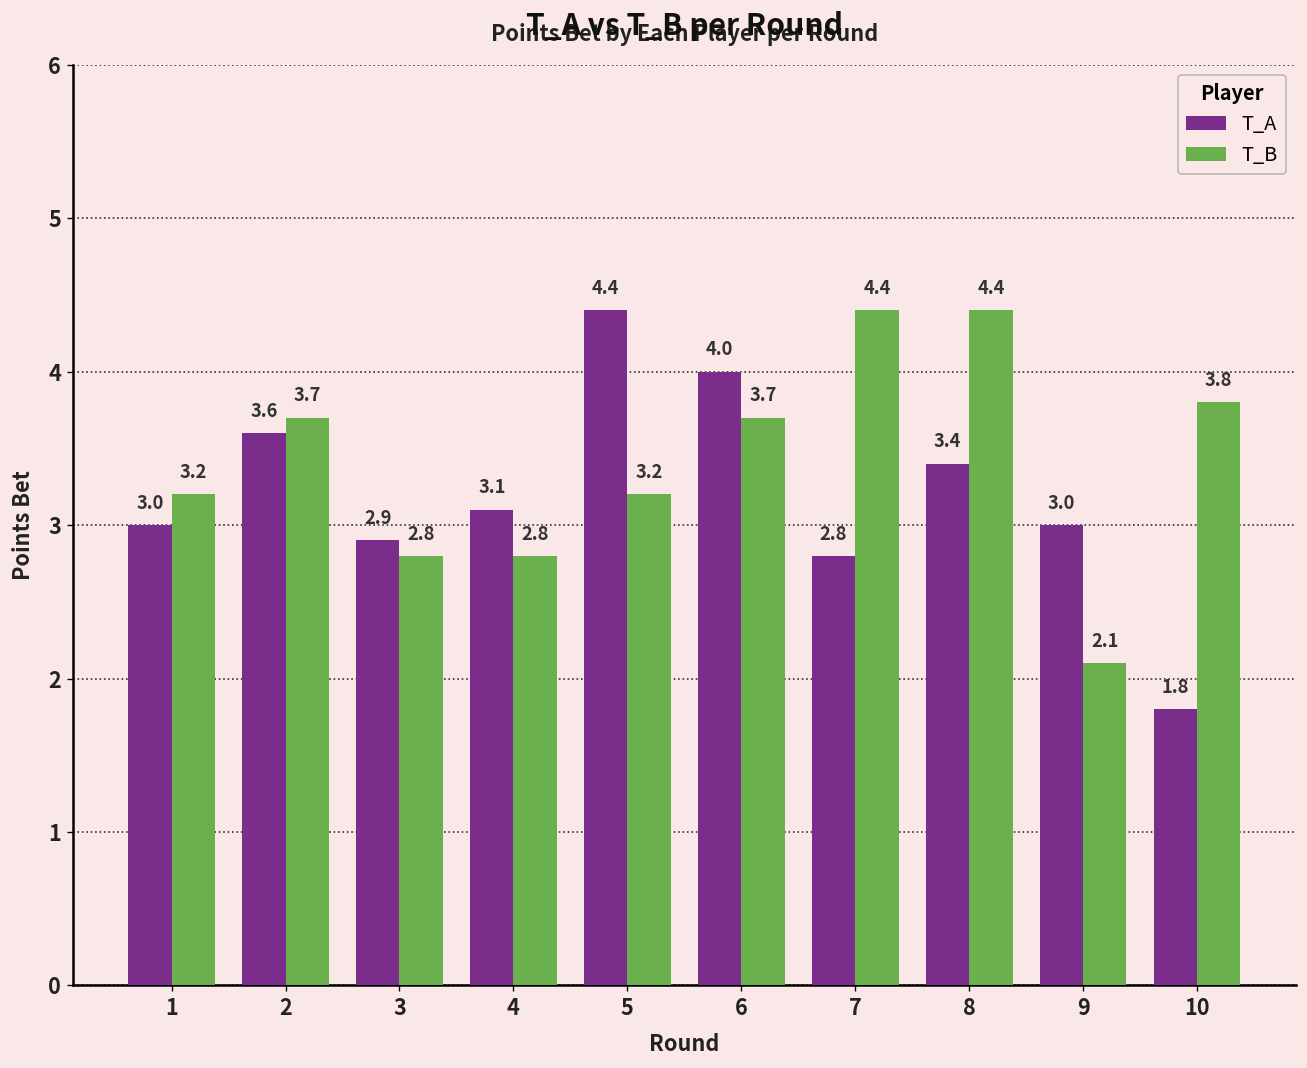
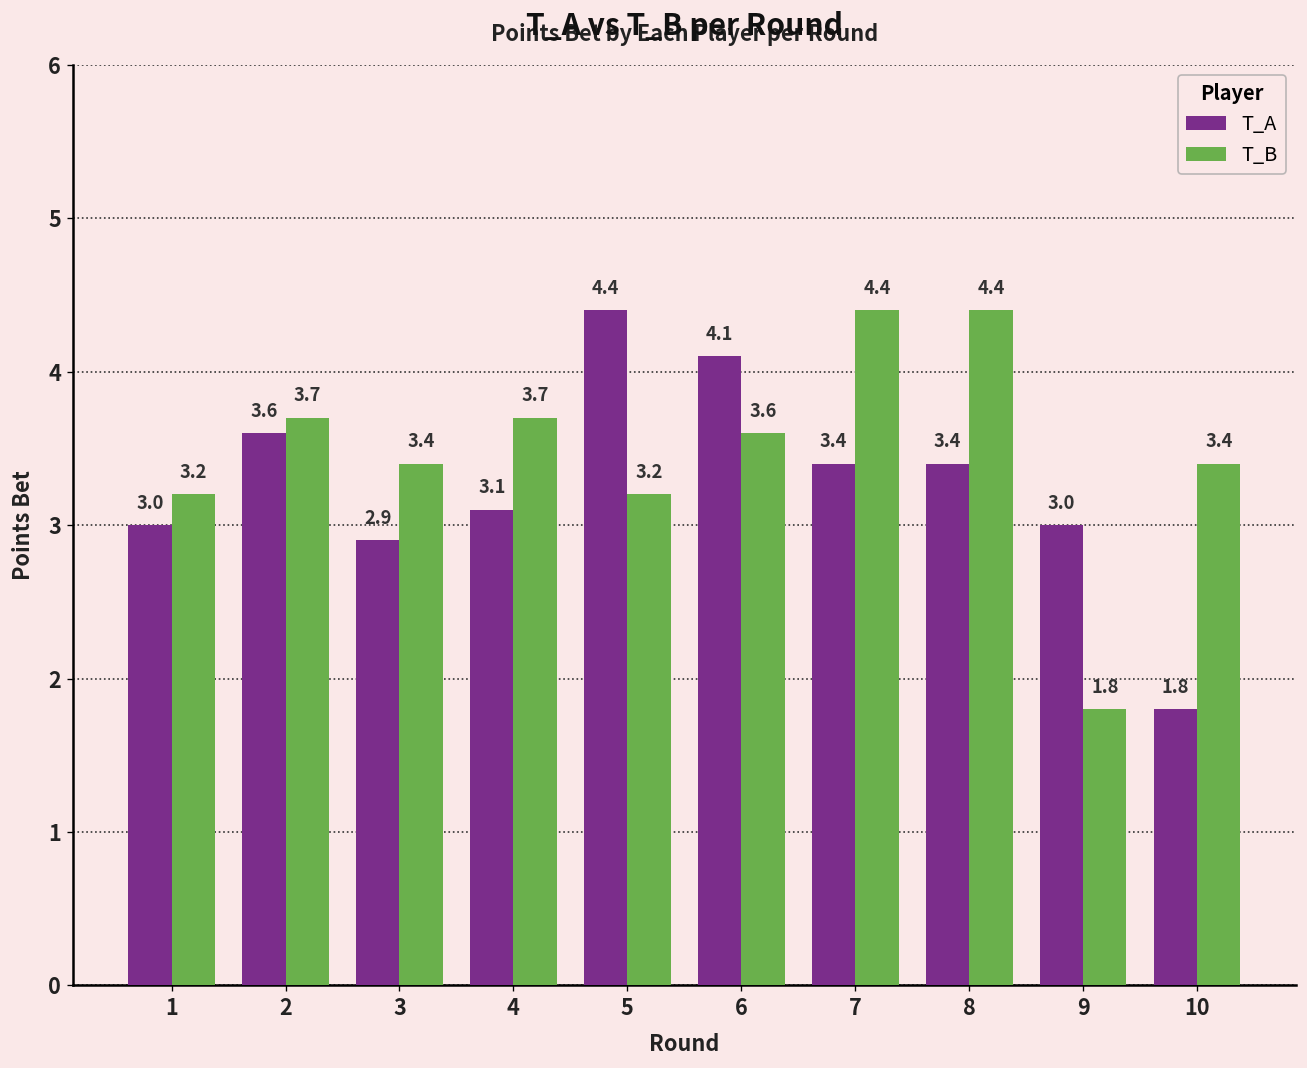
T_B, 3: 2.8 -> 3.4
T_B, 4: 2.8 -> 3.7
T_A, 6: 4.0 -> 4.1
T_B, 6: 3.7 -> 3.6
T_A, 7: 2.8 -> 3.4
T_B, 9: 2.1 -> 1.8
T_B, 10: 3.8 -> 3.4
